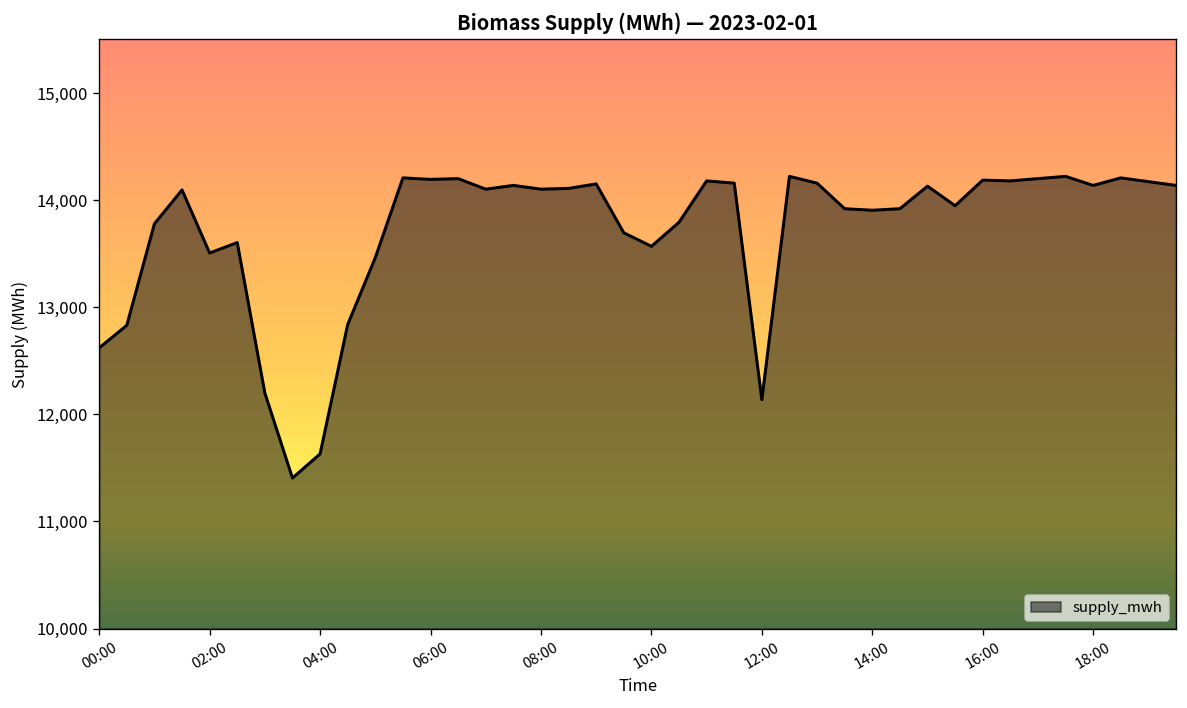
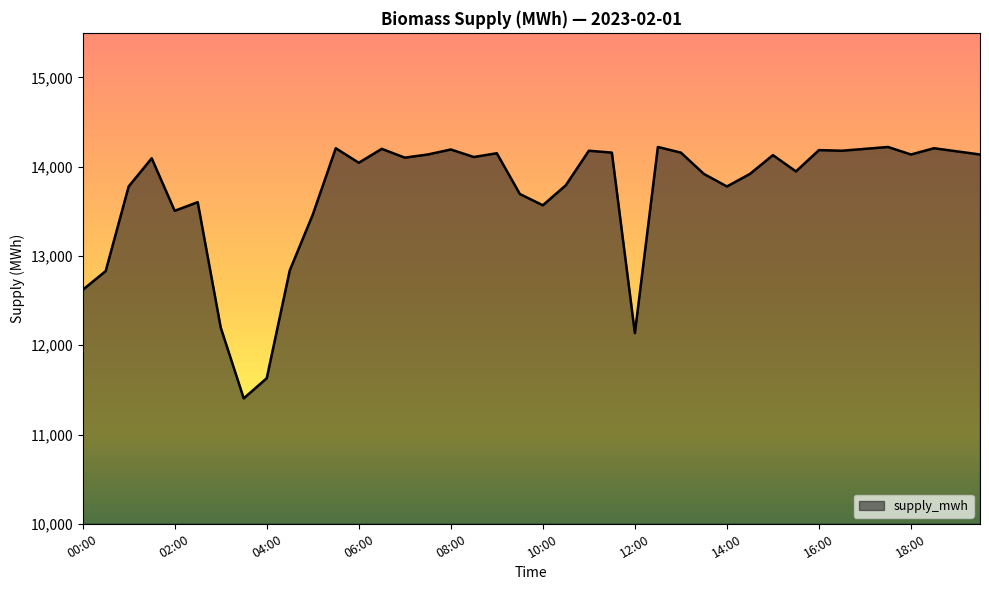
06:00: 14,200 -> 14,000
08:00: 14,100 -> 14,200
14:00: 13,900 -> 13,800
